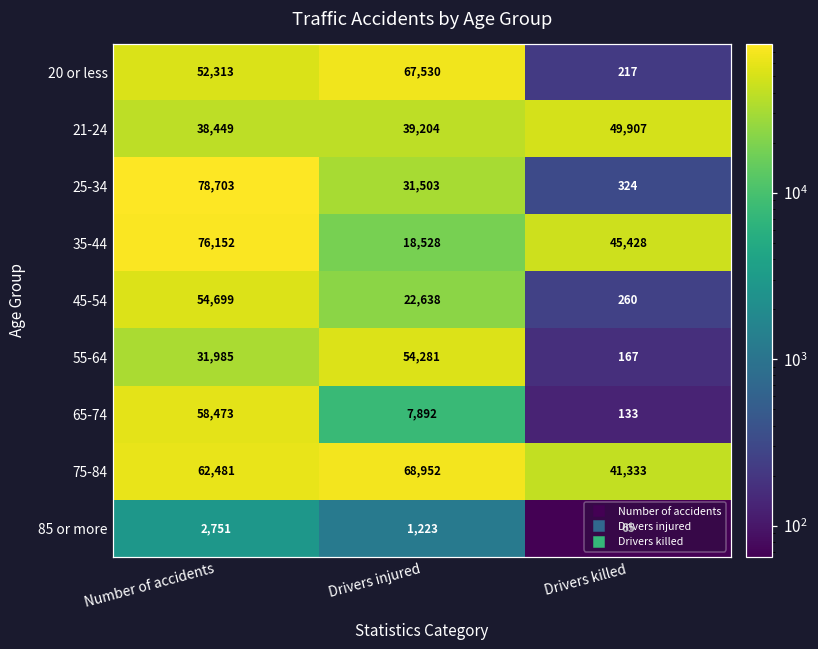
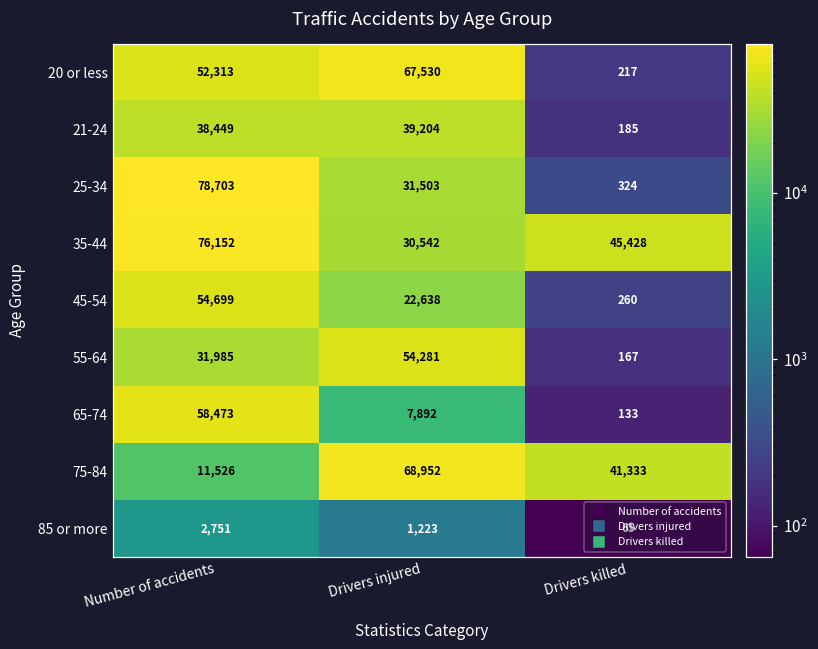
21-24, Drivers killed: 49,907 -> 185
35-44, Drivers injured: 18,528 -> 30,542
75-84, Number of accidents: 62,481 -> 11,526
